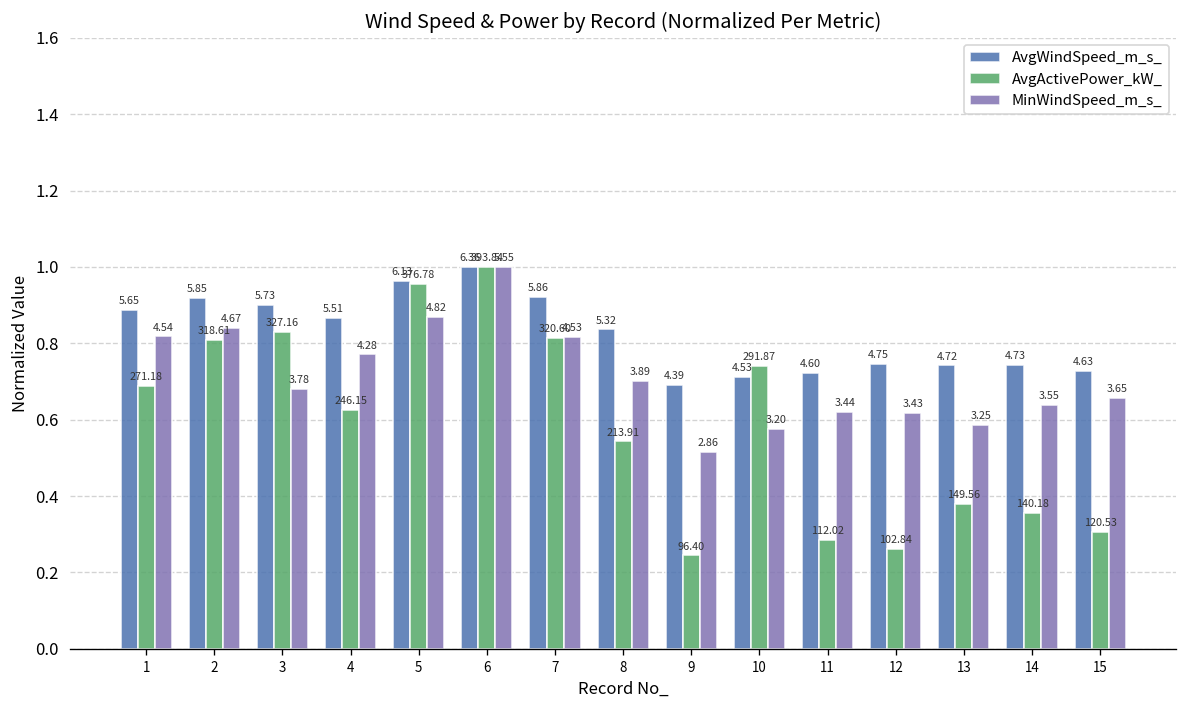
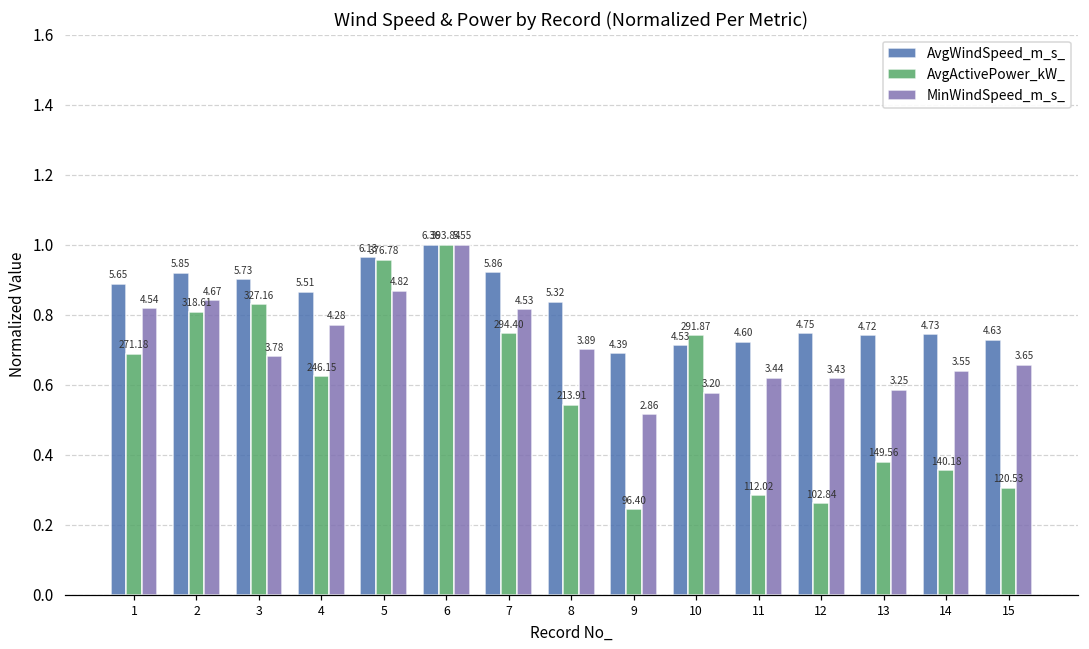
AvgActivePower_kW_, 7: 320.60 -> 294.40
